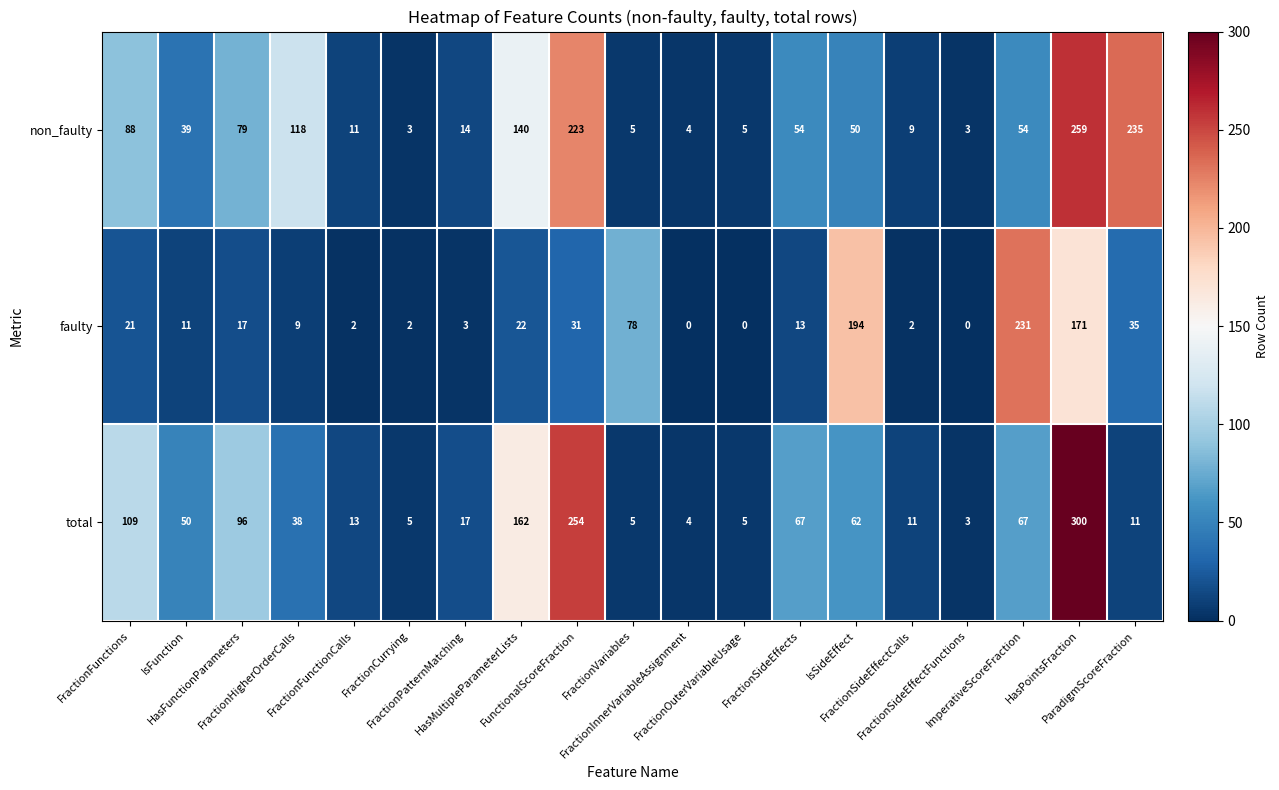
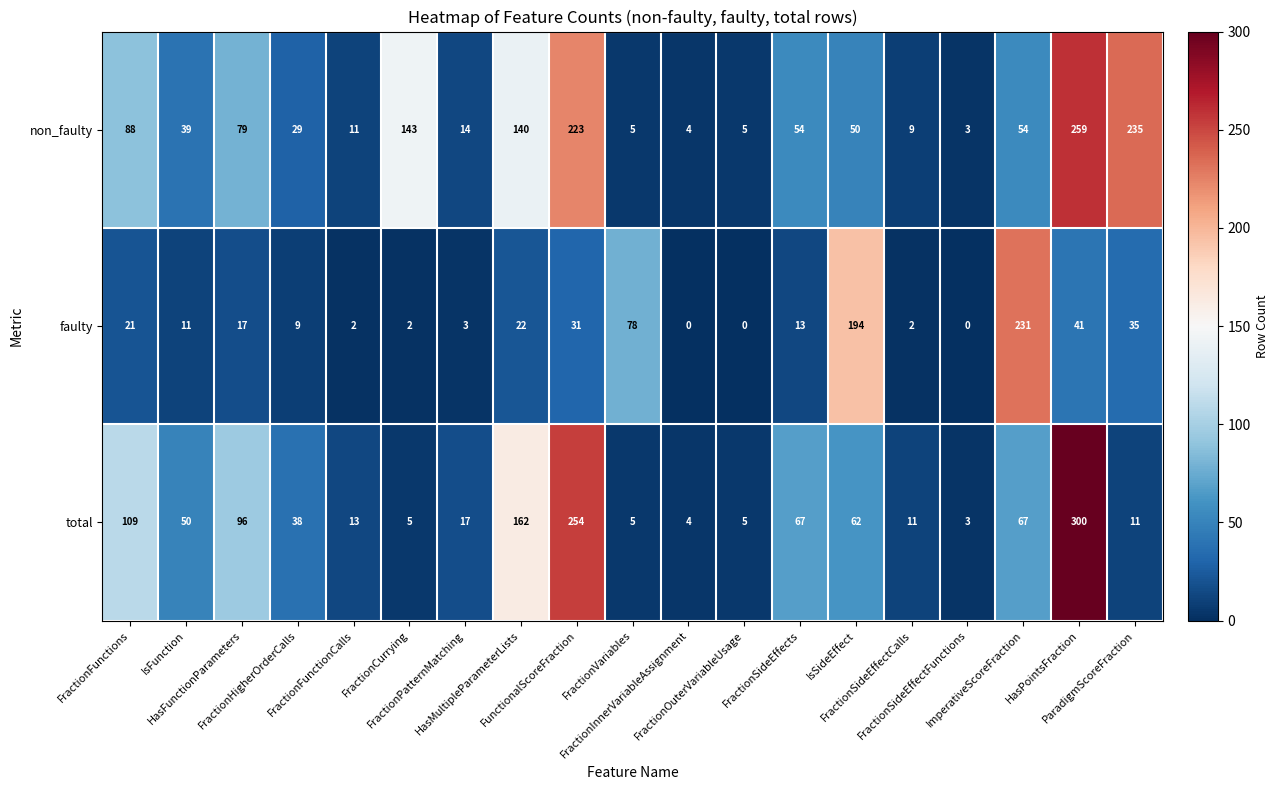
non_faulty, FractionHigherOrderCalls: 118 -> 29
non_faulty, FractionCurrying: 3 -> 143
faulty, HasPointsFraction: 171 -> 41
